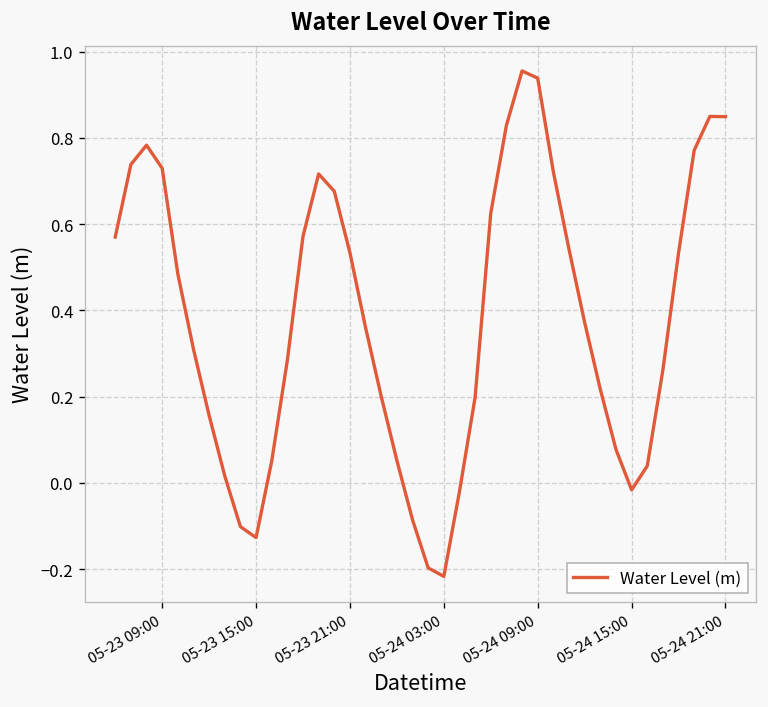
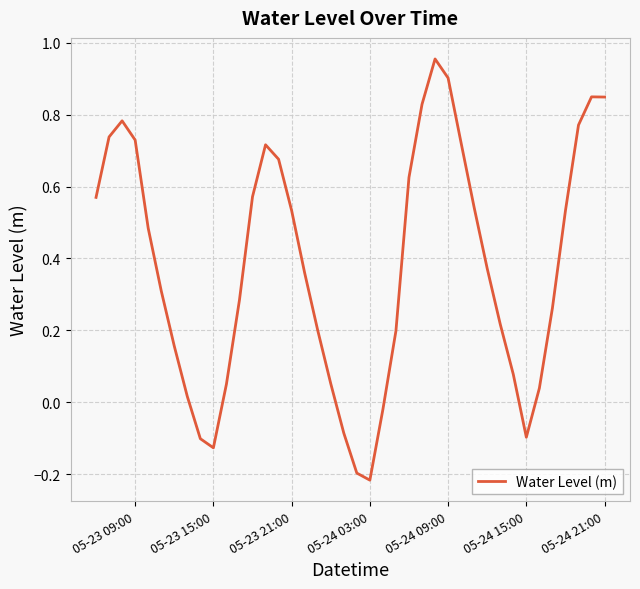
05-24 09:00: 0.94 -> 0.90
05-24 15:00: -0.02 -> -0.10
